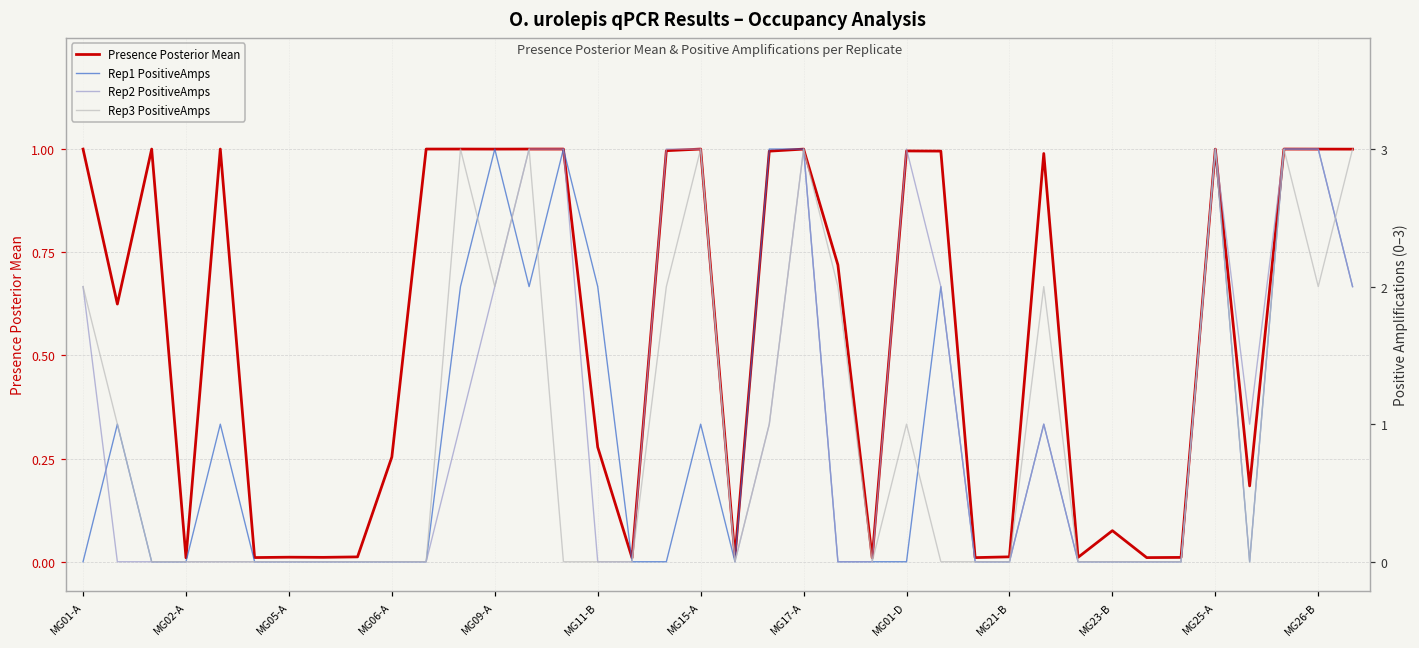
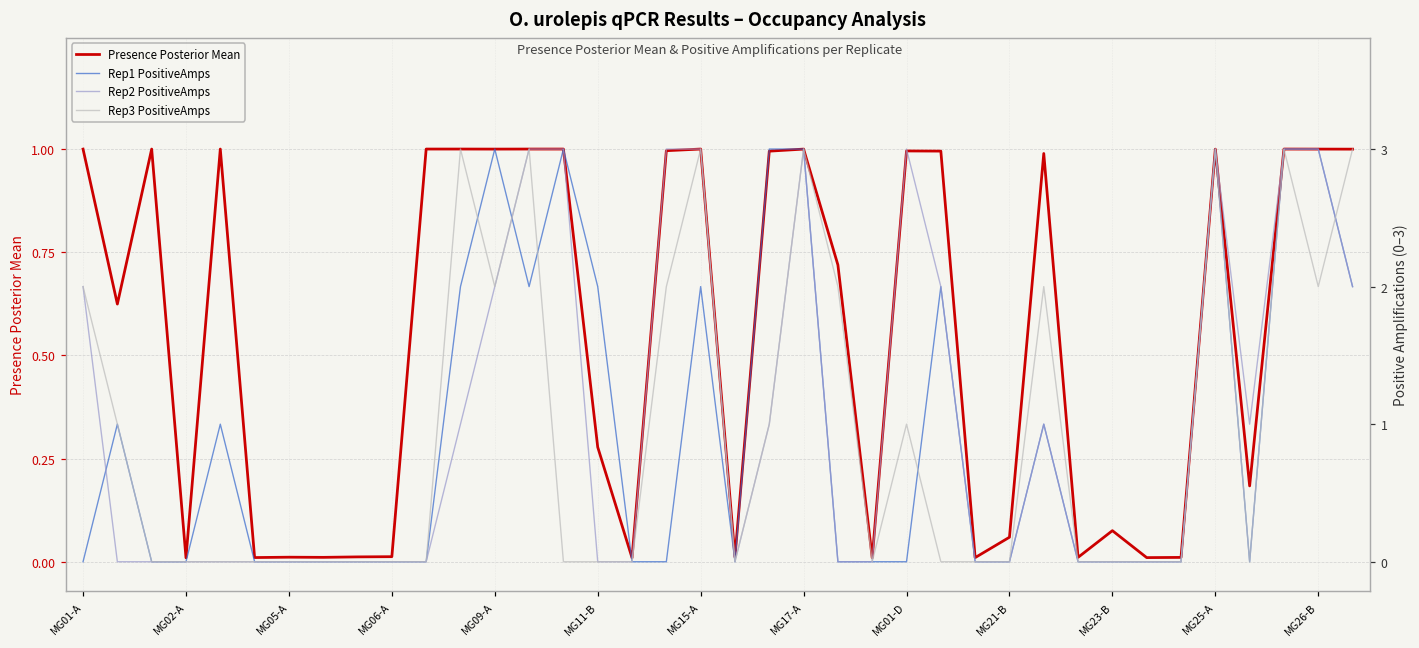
Presence Posterior Mean, MG06-A: 0.25 -> 0.01
Presence Posterior Mean, MG21-B: 0.01 -> 0.06
Rep1 PositiveAmps, MG15-A: 1.00 -> 2.00
